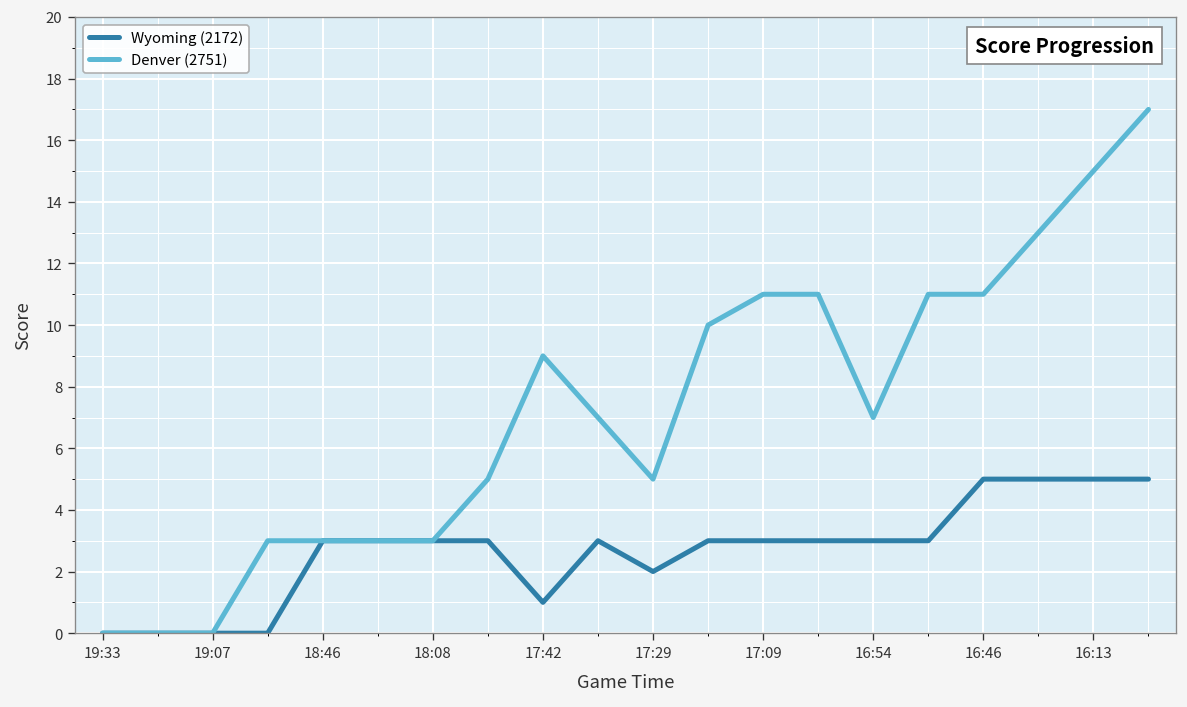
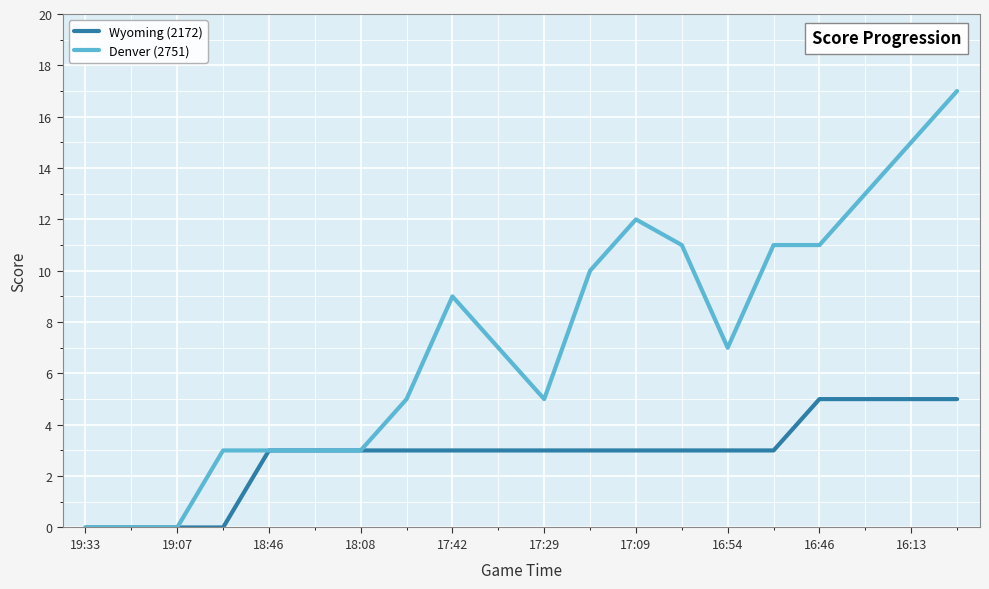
Wyoming (2172), 17:42: 1 -> 3
Wyoming (2172), 17:29: 2 -> 3
Denver (2751), 17:09: 11 -> 12
